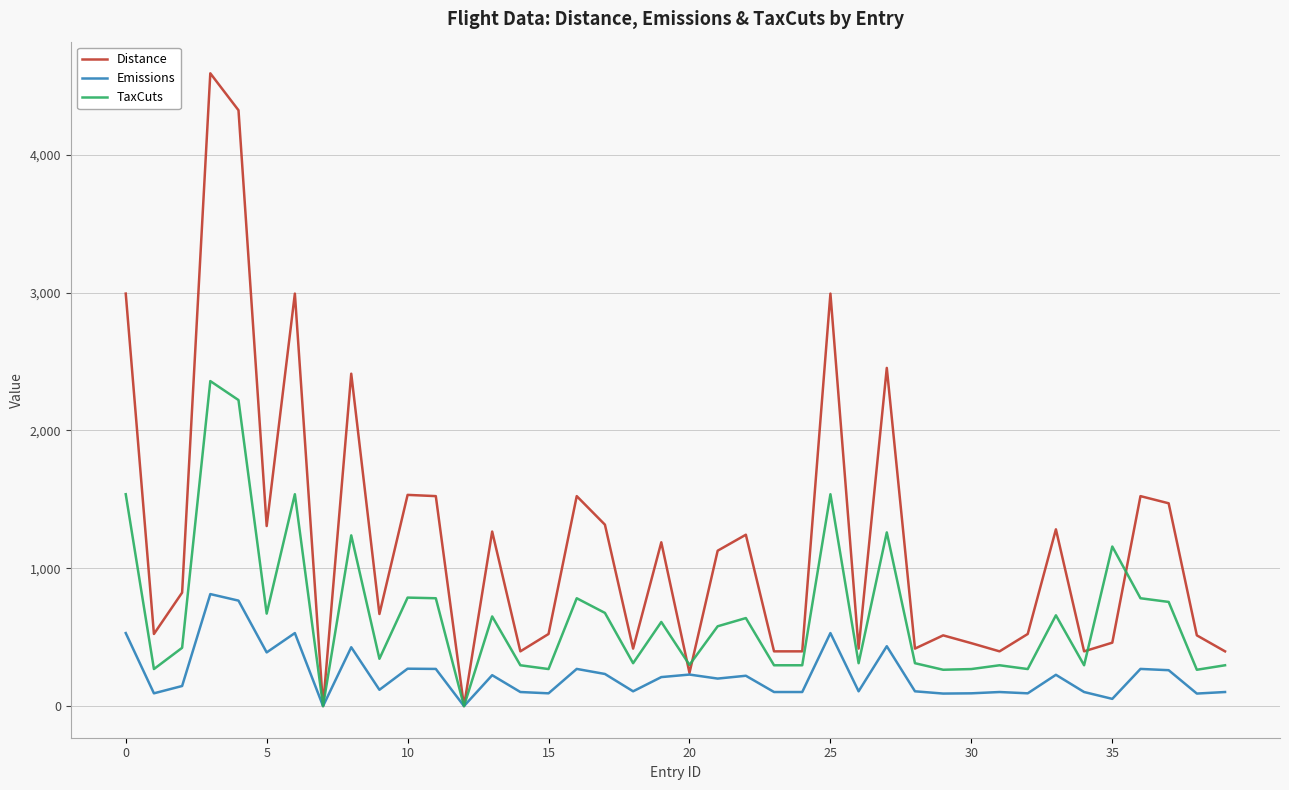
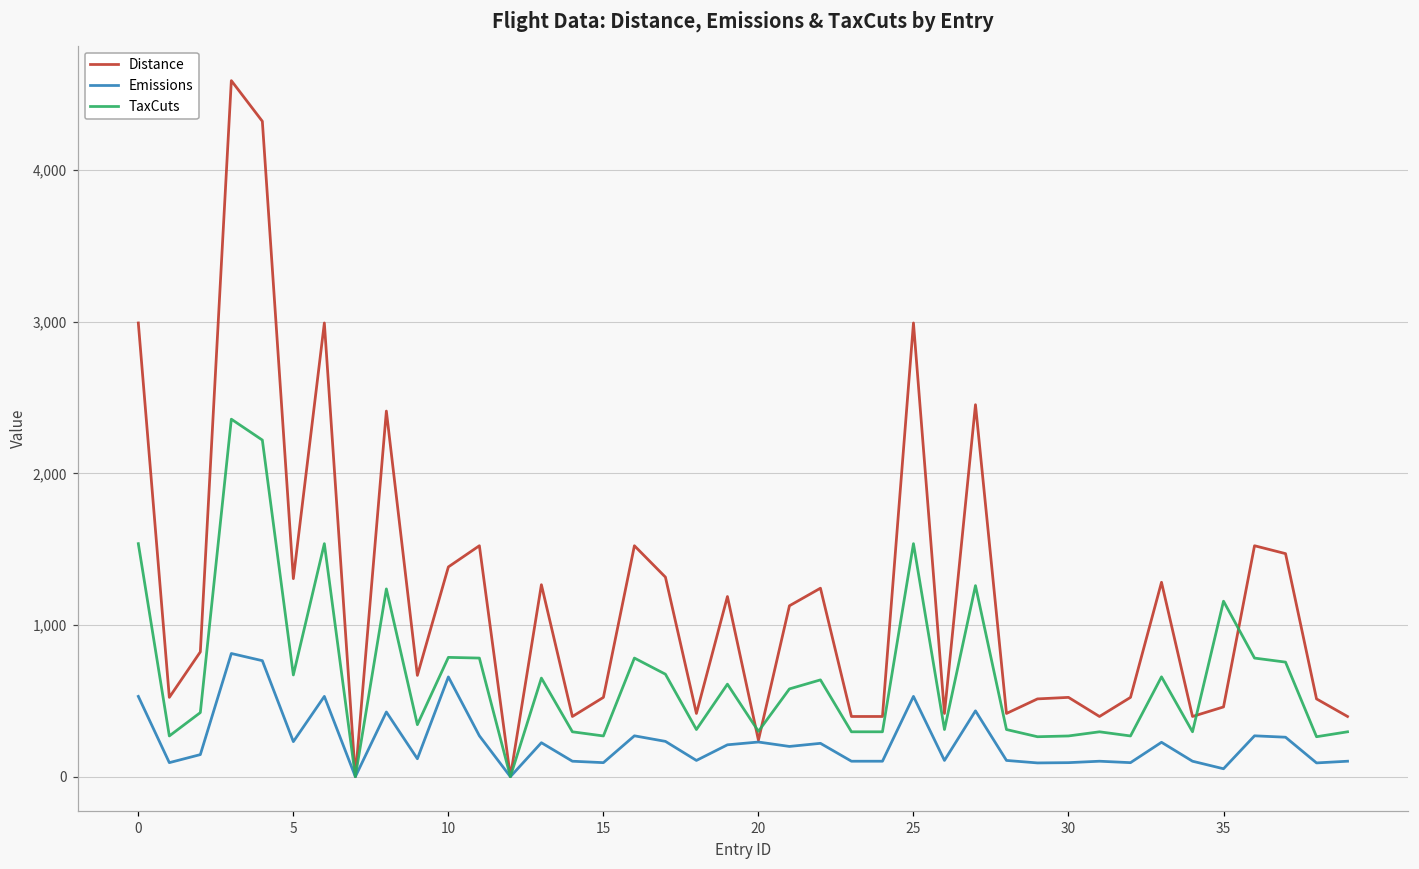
Emissions, 5: 390 -> 230
Distance, 10: 1,530 -> 1,380
Emissions, 10: 270 -> 660
Distance, 30: 460 -> 520
